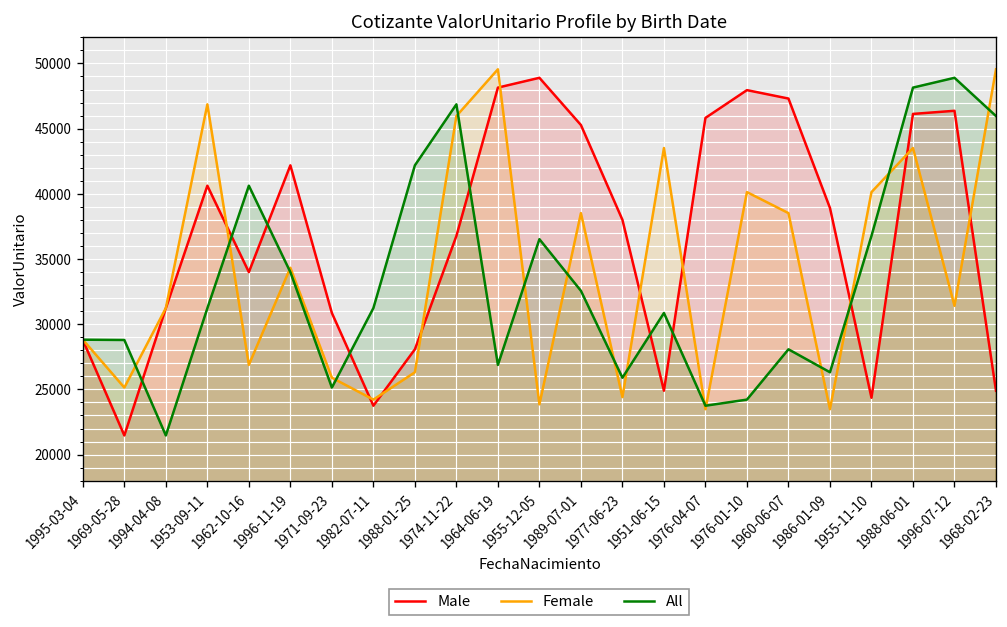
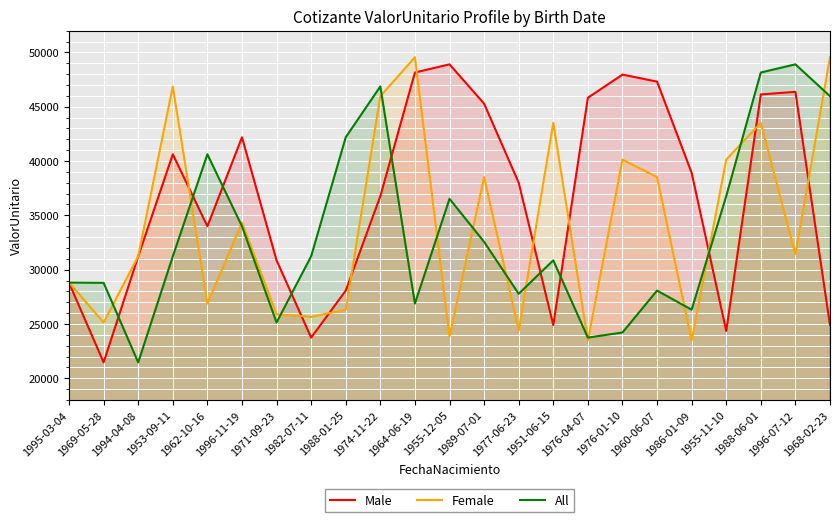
Female, 1982-07-11: 24200 -> 25700
All, 1977-06-23: 25900 -> 27800
